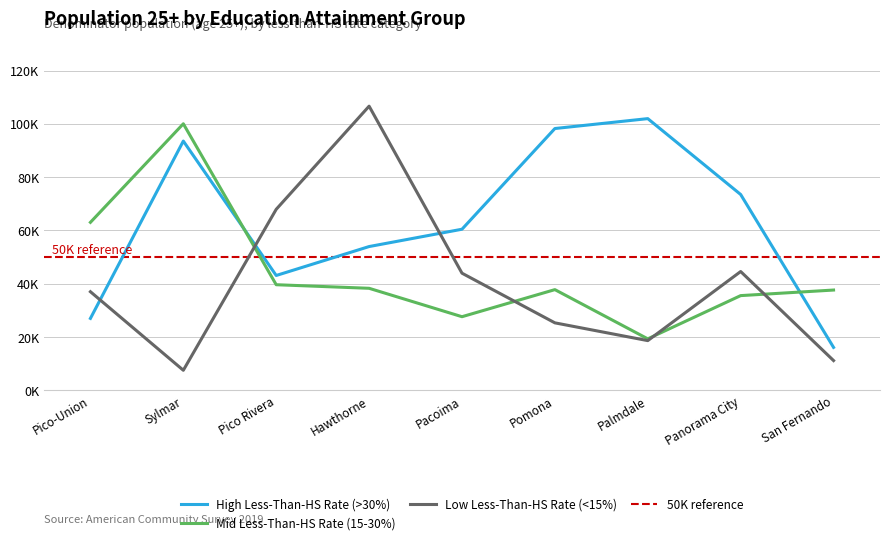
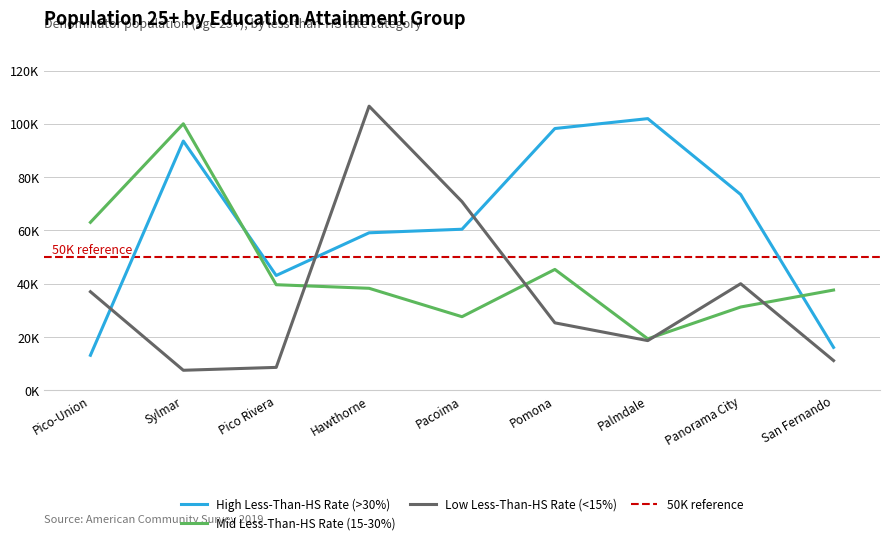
High Less-Than-HS Rate (>30%), Pico-Union: 27000 -> 13000
Low Less-Than-HS Rate (<15%), Pico Rivera: 68000 -> 9000
High Less-Than-HS Rate (>30%), Hawthorne: 54000 -> 59000
Low Less-Than-HS Rate (<15%), Pacoima: 44000 -> 71000
Mid Less-Than-HS Rate (15-30%), Pomona: 38000 -> 45000
Mid Less-Than-HS Rate (15-30%), Panorama City: 36000 -> 31000
Low Less-Than-HS Rate (<15%), Panorama City: 45000 -> 40000
